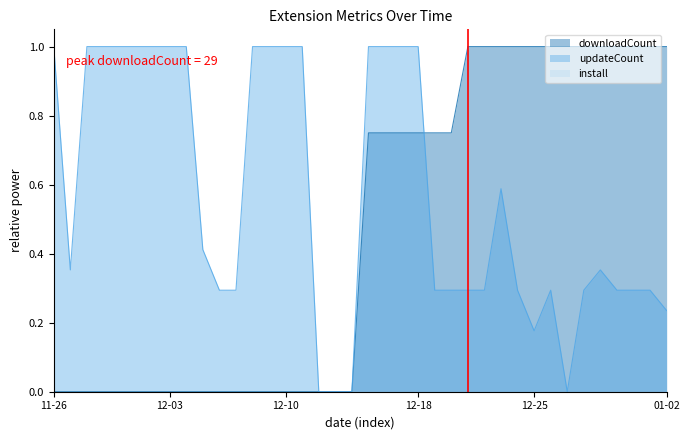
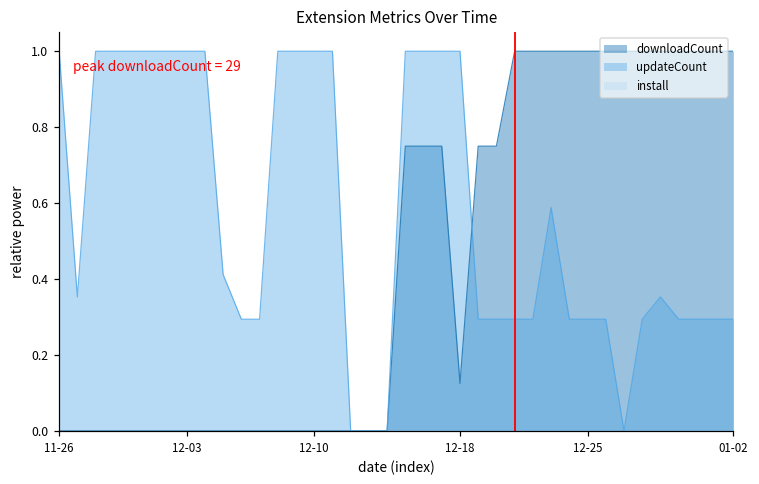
downloadCount, 12-18: 0.75 -> 0.13
updateCount, 12-25: 0.18 -> 0.29
updateCount, 01-02: 0.24 -> 0.29
